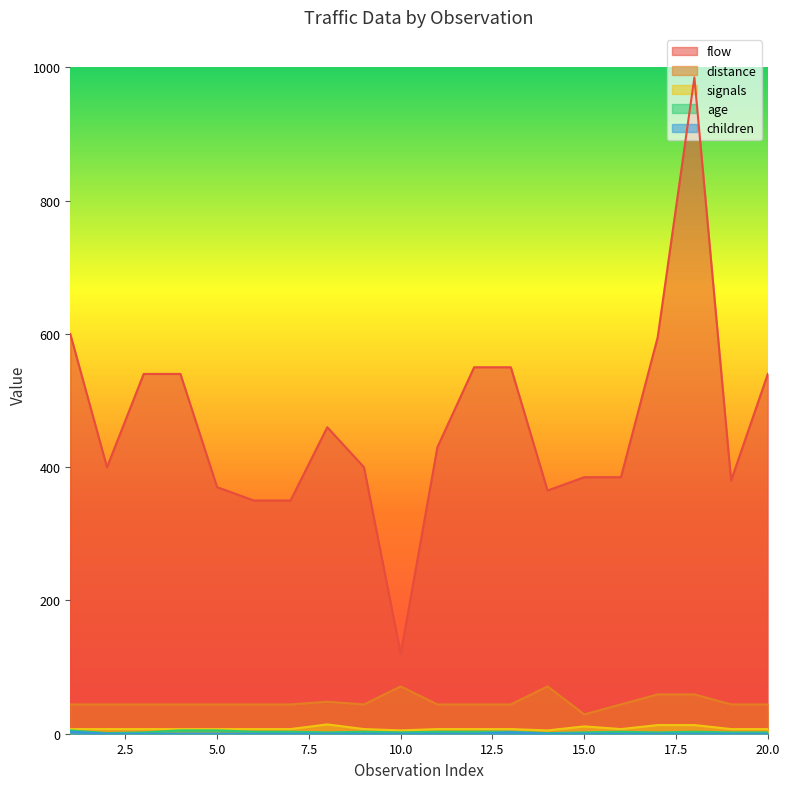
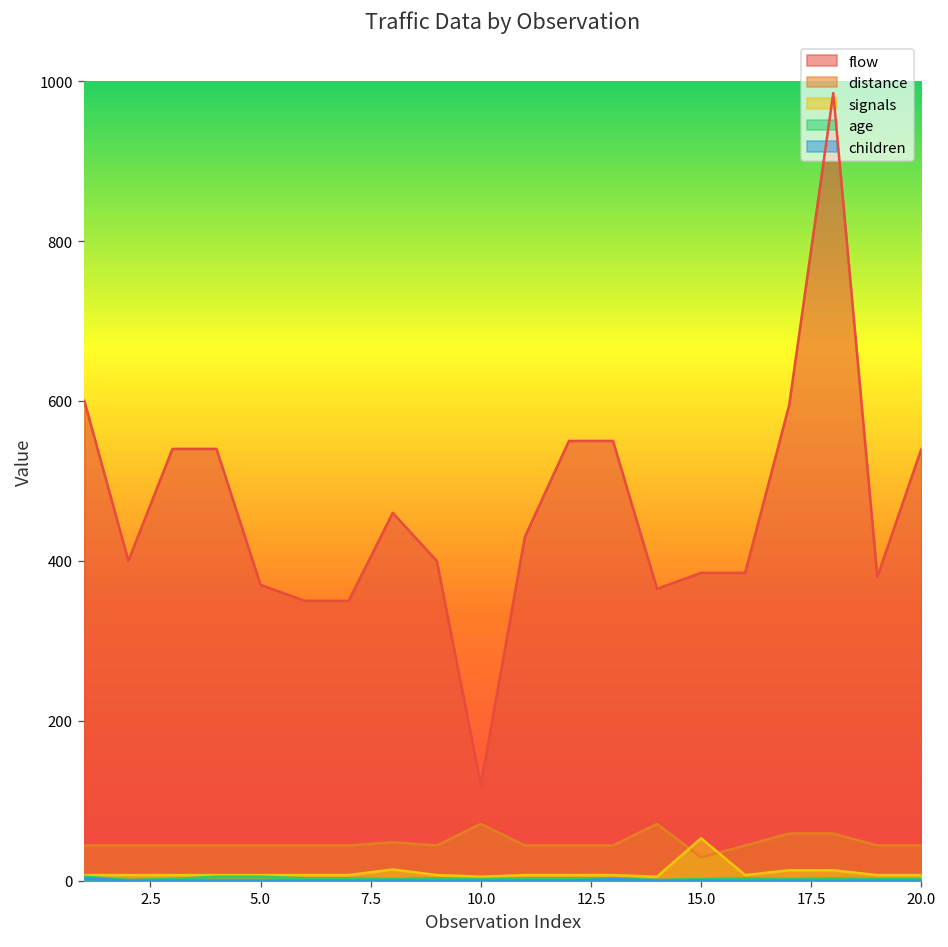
signals, 15.0: 10 -> 50
